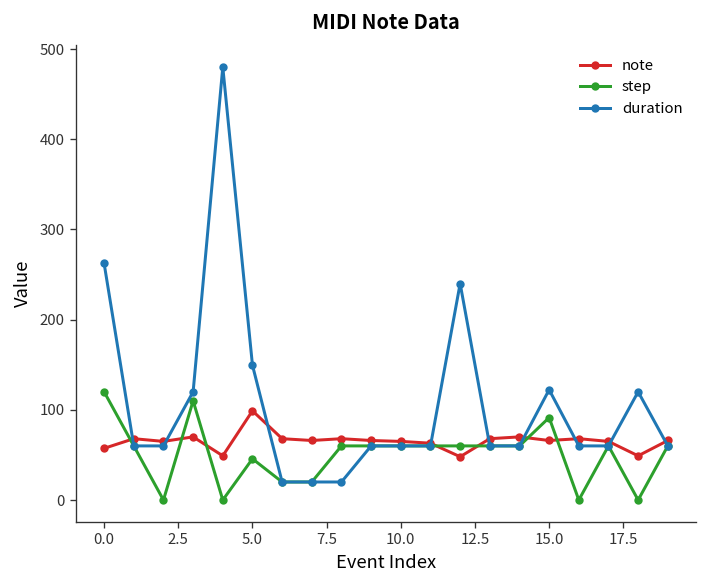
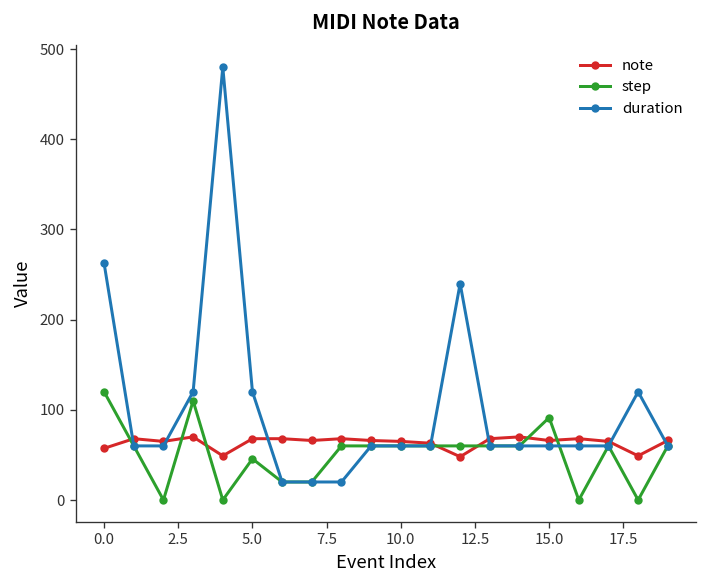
note, 5.0: 100 -> 70
duration, 5.0: 150 -> 120
duration, 15.0: 120 -> 60
